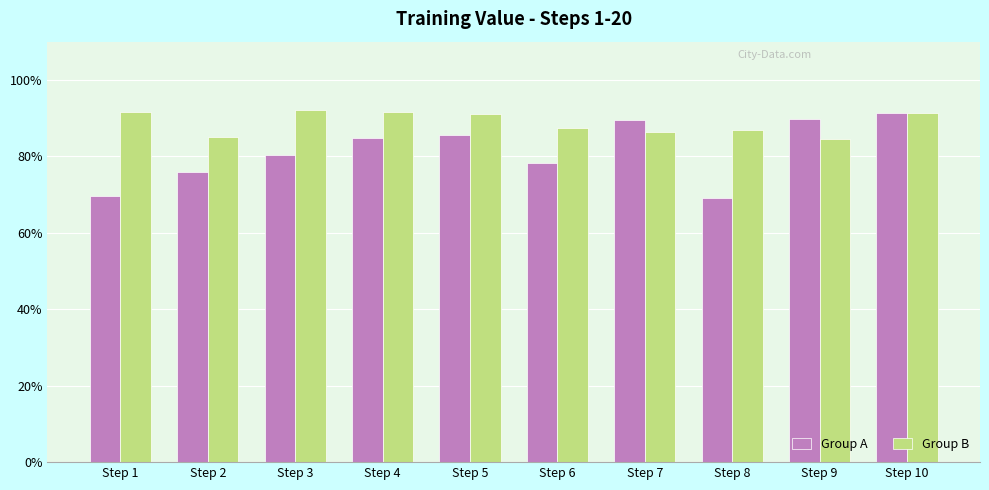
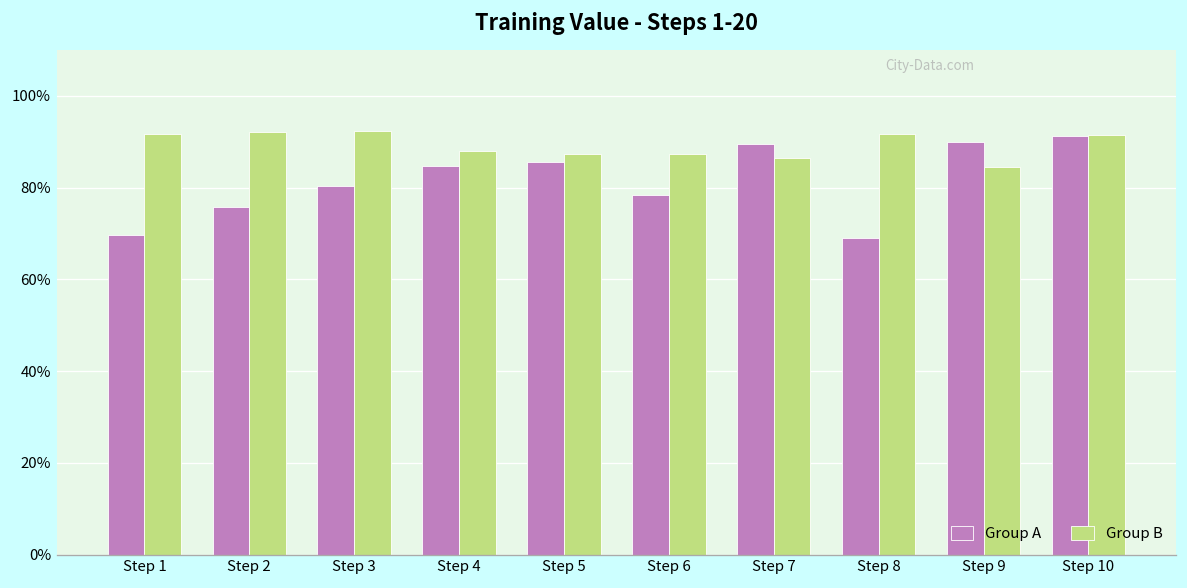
Group B, Step 2: 85% -> 92%
Group B, Step 4: 91% -> 88%
Group B, Step 5: 91% -> 87%
Group B, Step 8: 87% -> 92%
